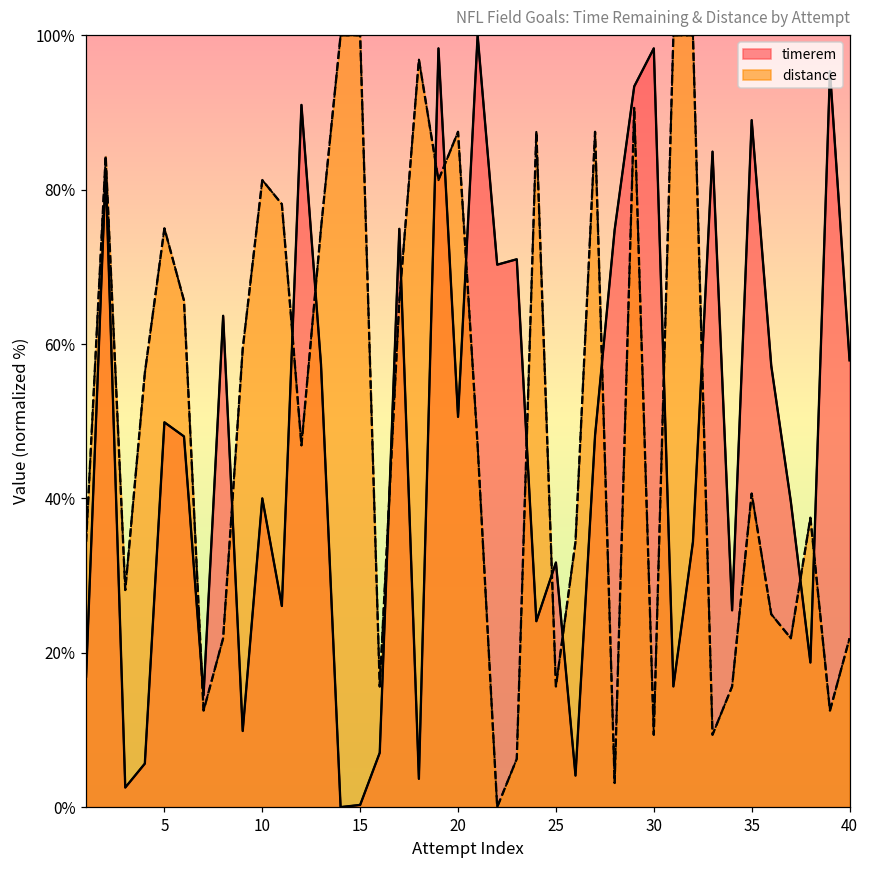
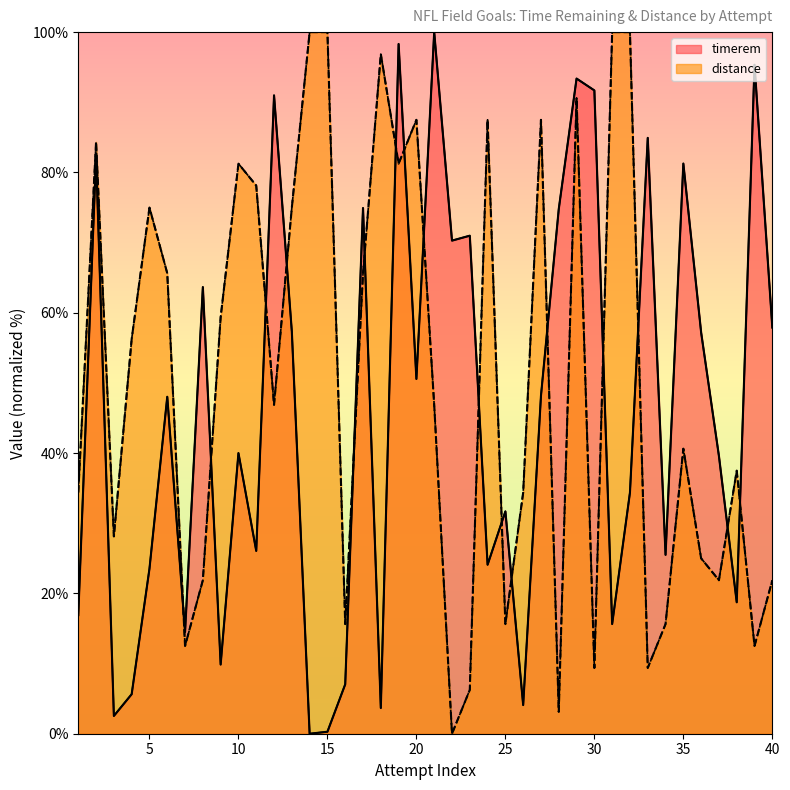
timerem, 5: 50% -> 24%
timerem, 30: 98% -> 92%
timerem, 35: 89% -> 81%
